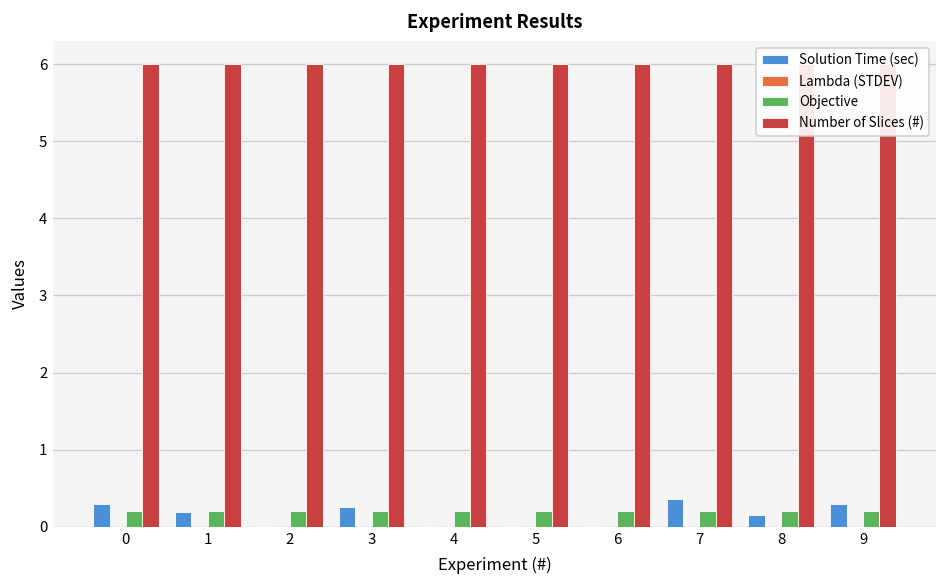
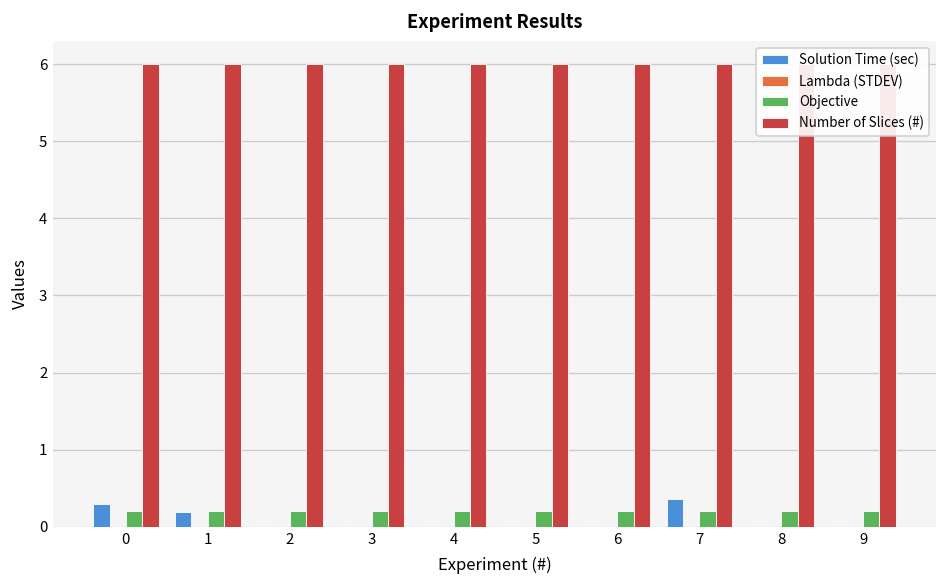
Solution Time (sec), 3: 0.3 -> 0.0
Solution Time (sec), 8: 0.2 -> 0.0
Solution Time (sec), 9: 0.3 -> 0.0
